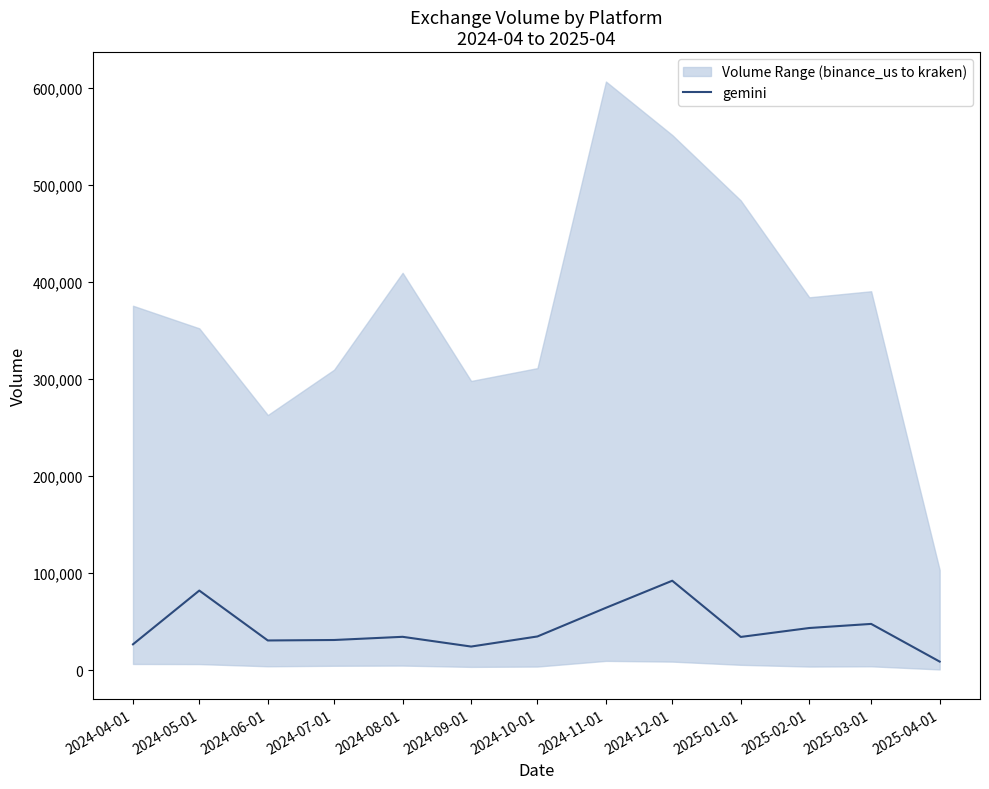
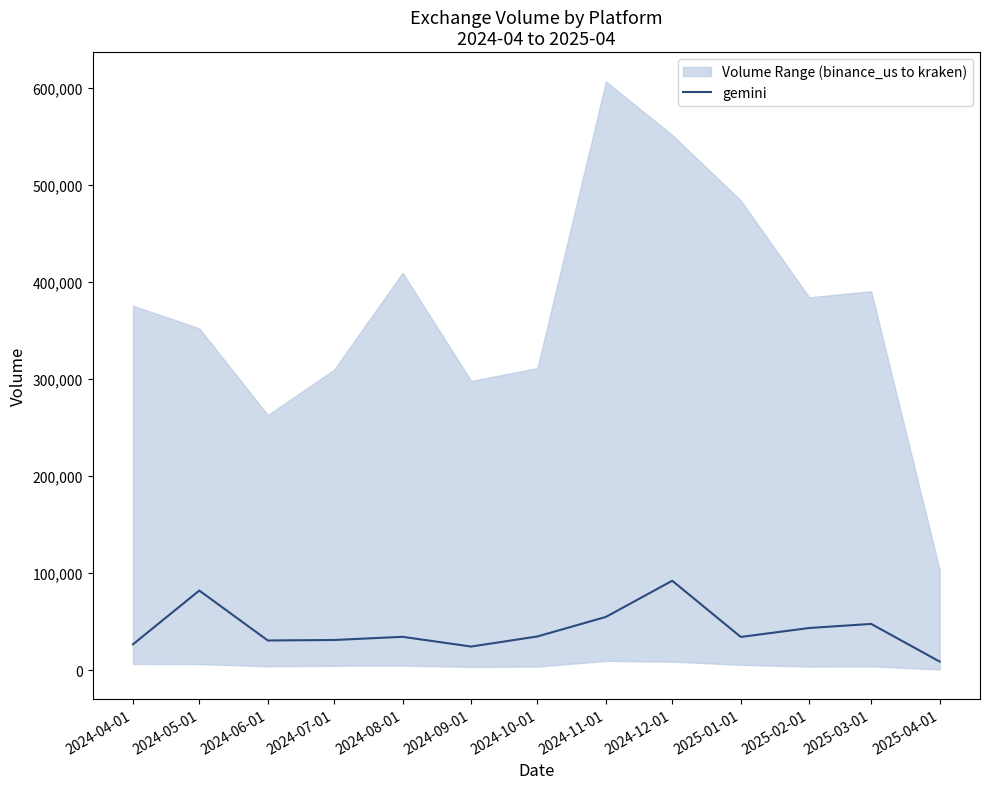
gemini, 2024-11-01: 64,000 -> 55,000
